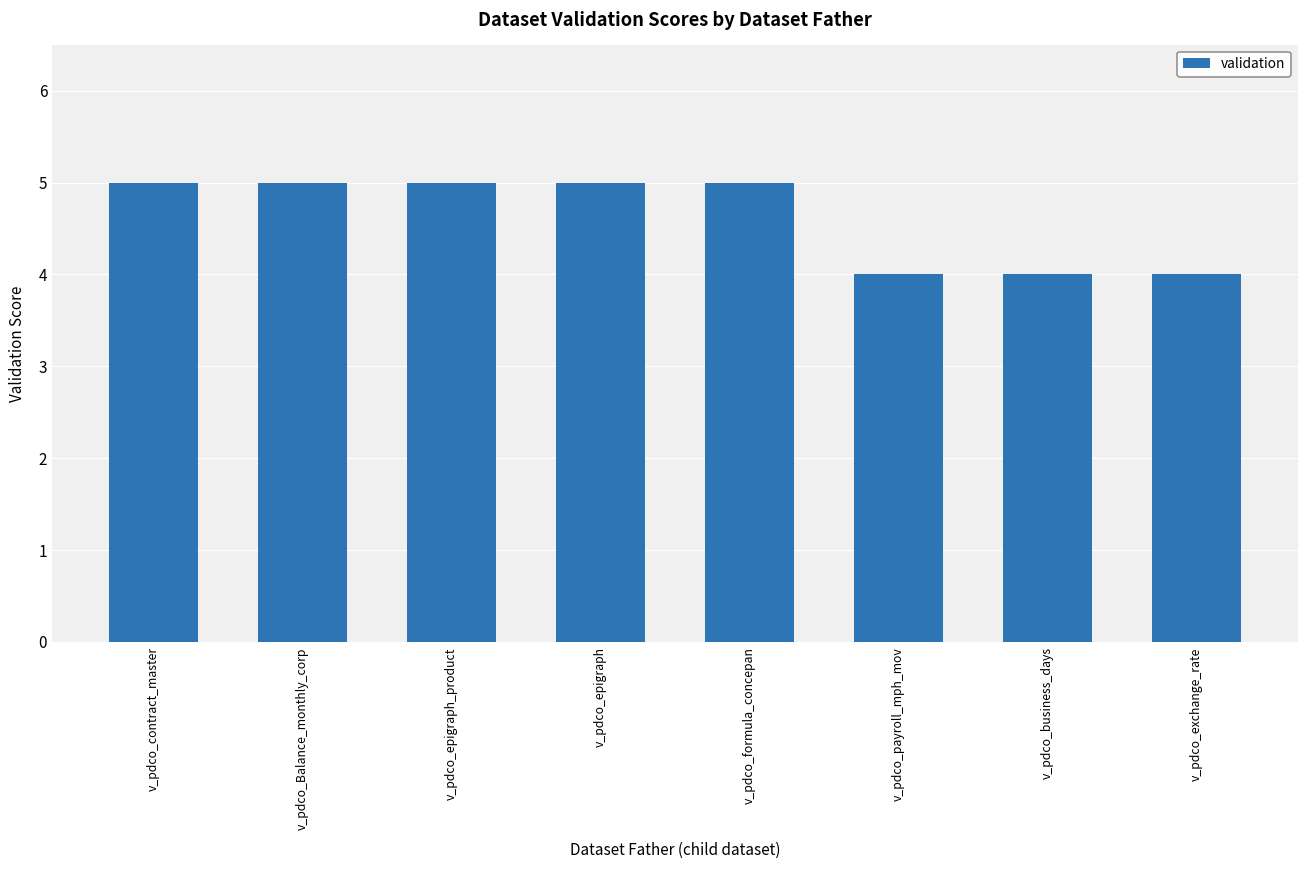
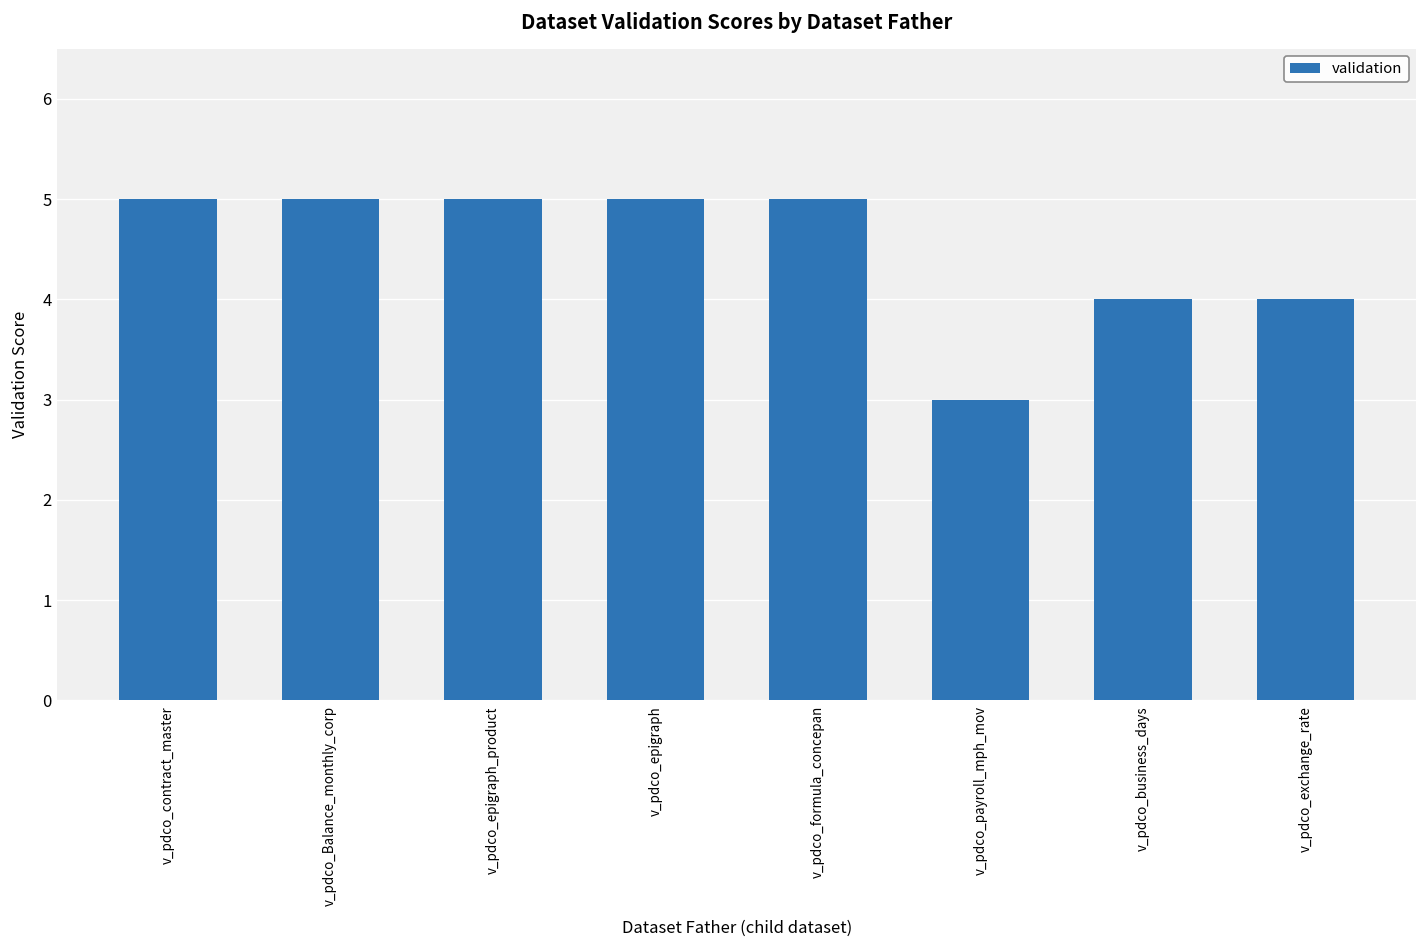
v_pdco_payroll_mph_mov: 4 -> 3
